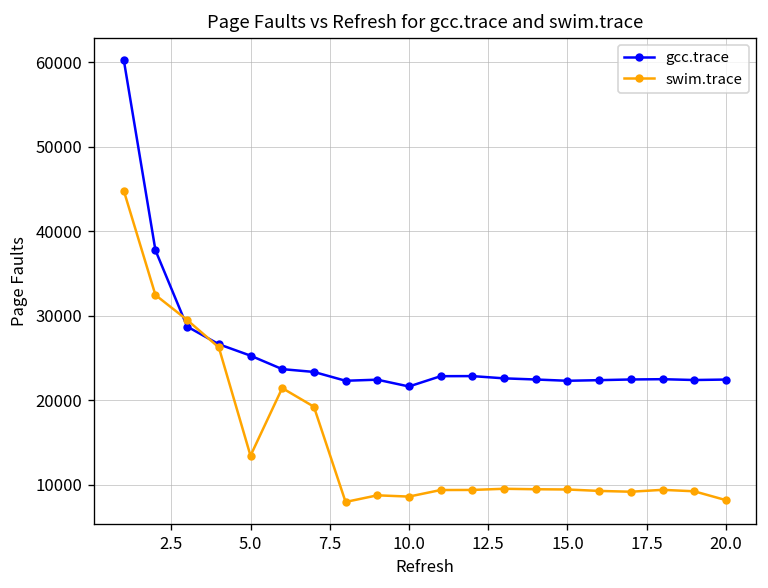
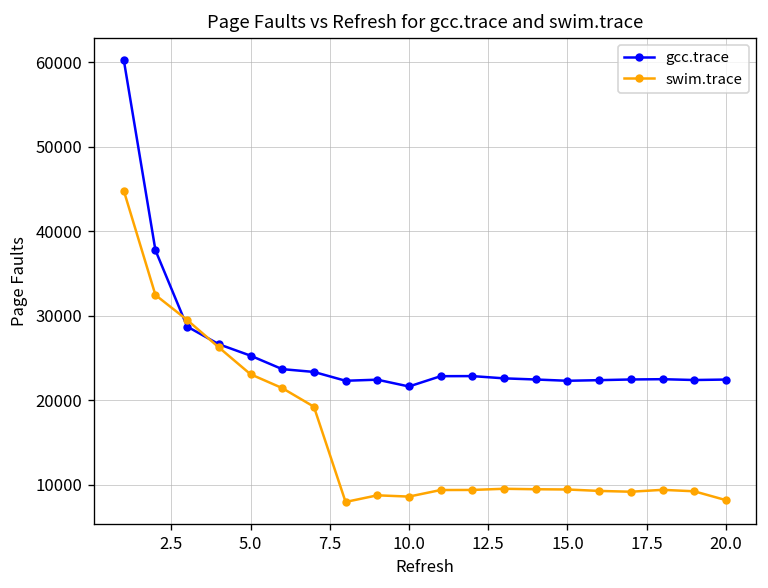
swim.trace, 5.0: 13000 -> 23000
